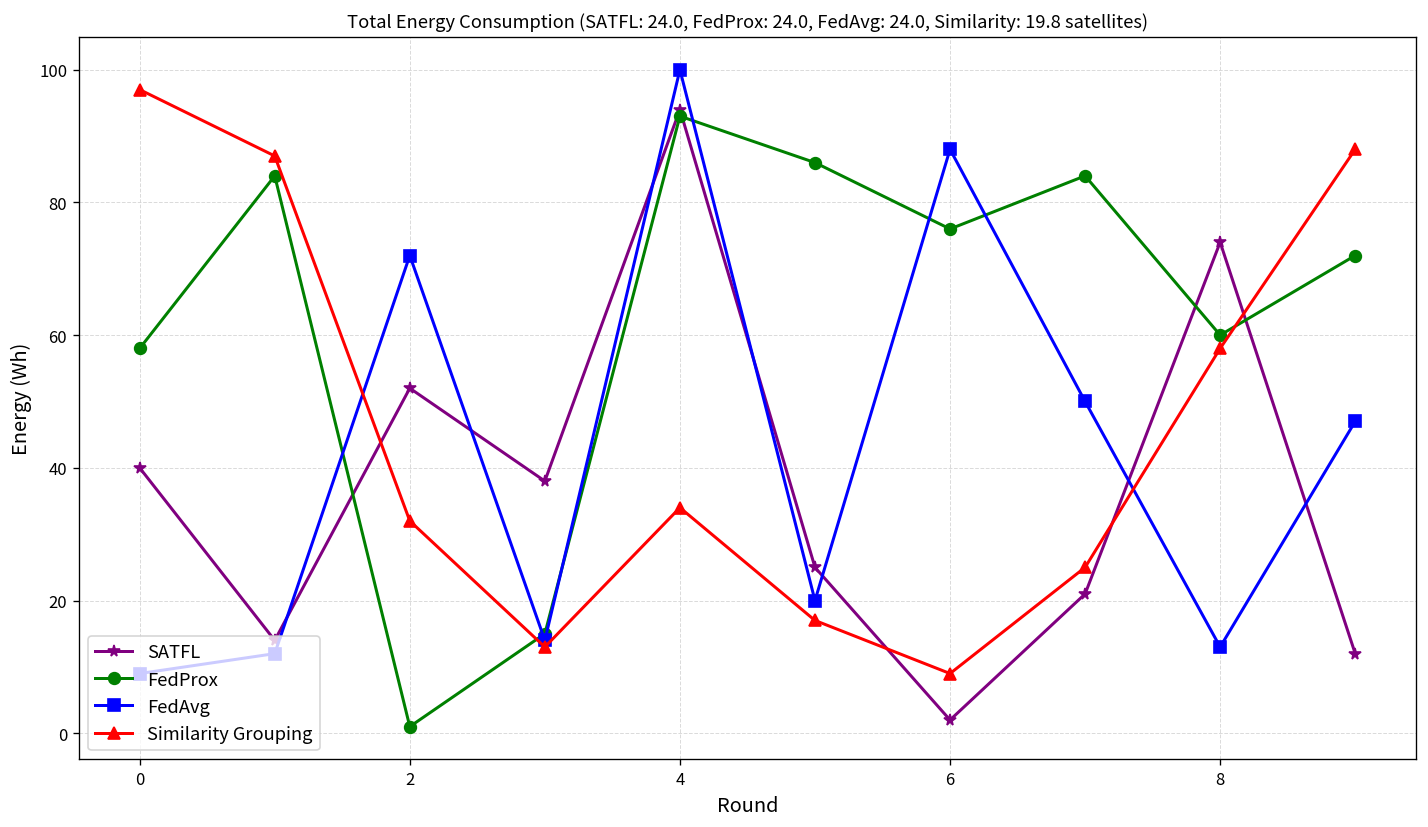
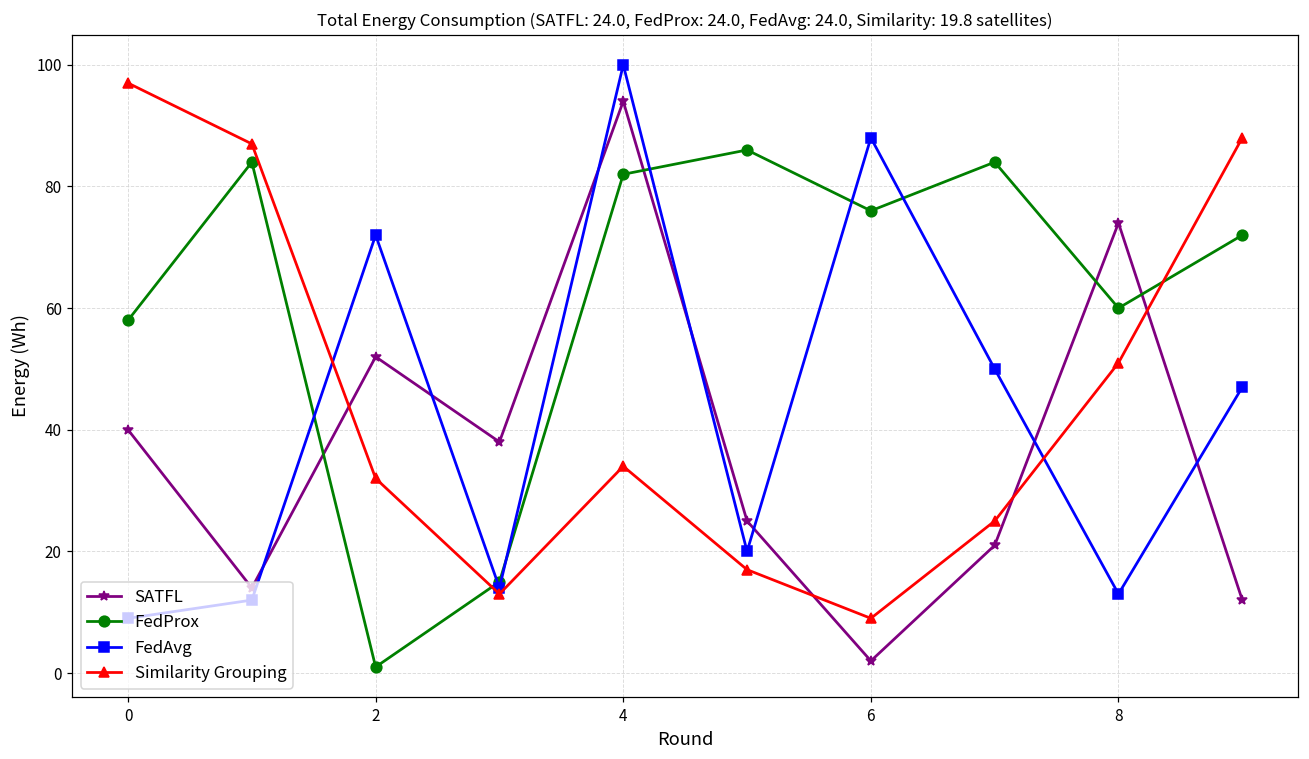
FedProx, 4: 93 -> 82
Similarity Grouping, 8: 58 -> 51
